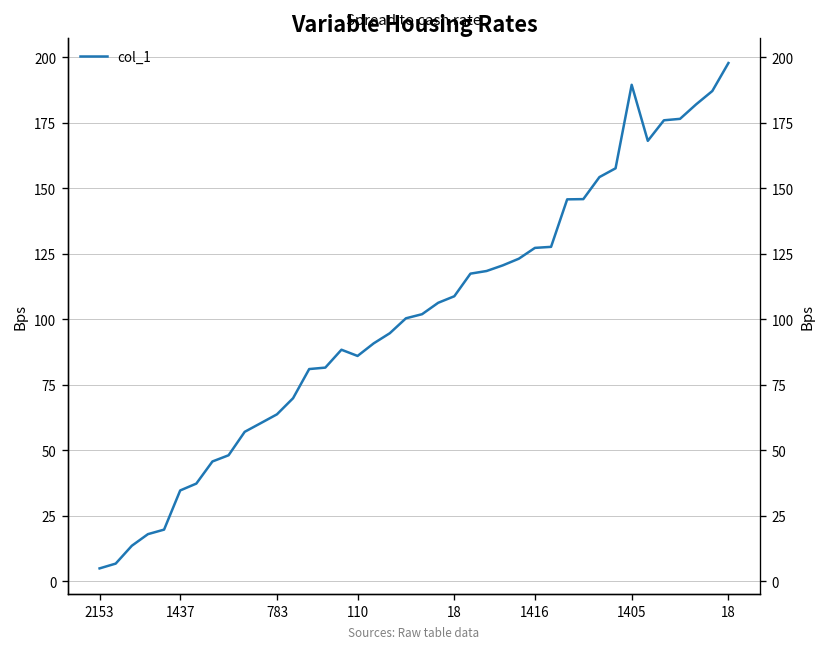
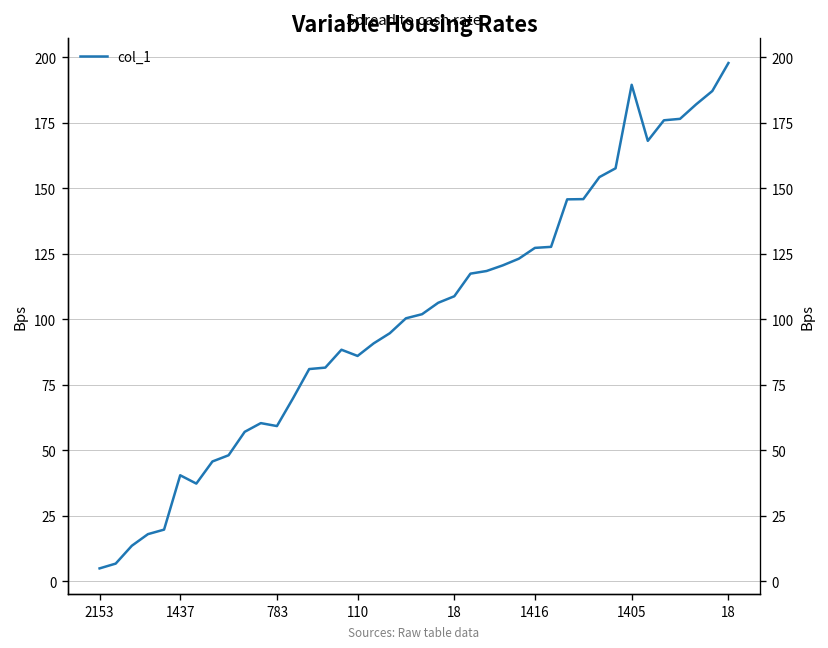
1437: 35 -> 40
783: 64 -> 59
